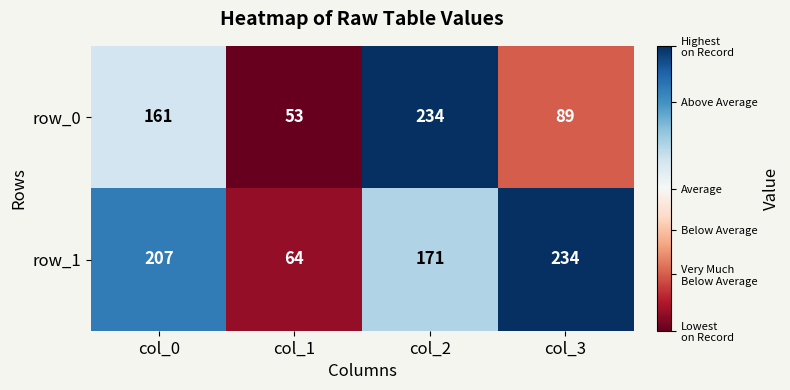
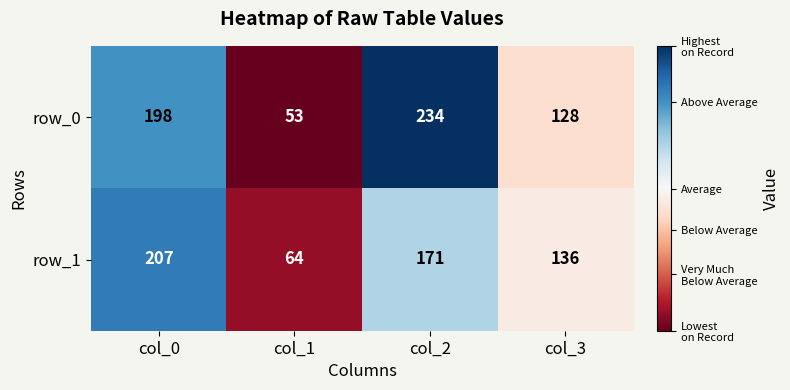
row_0, col_0: 161 -> 198
row_0, col_3: 89 -> 128
row_1, col_3: 234 -> 136
